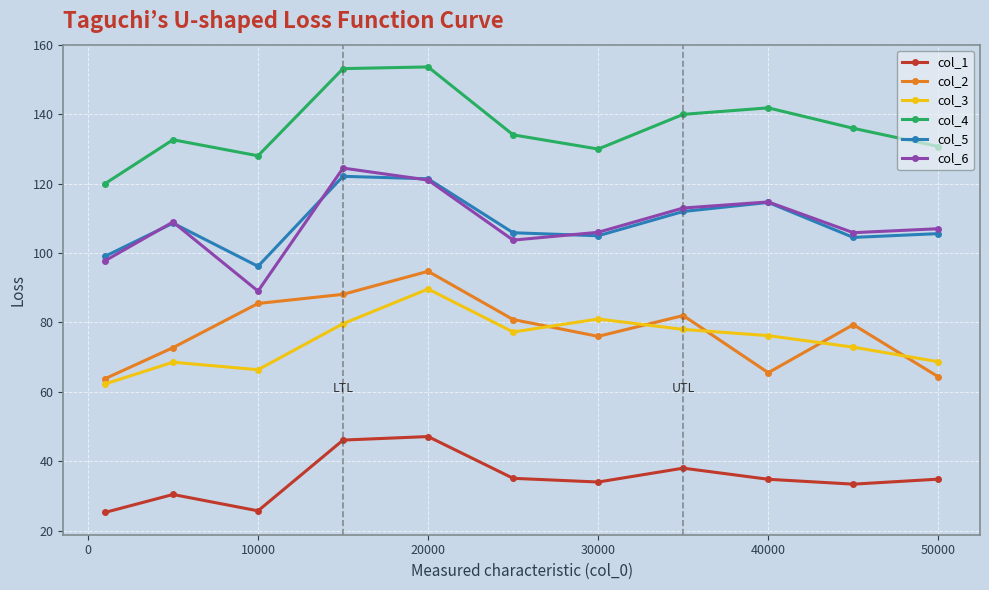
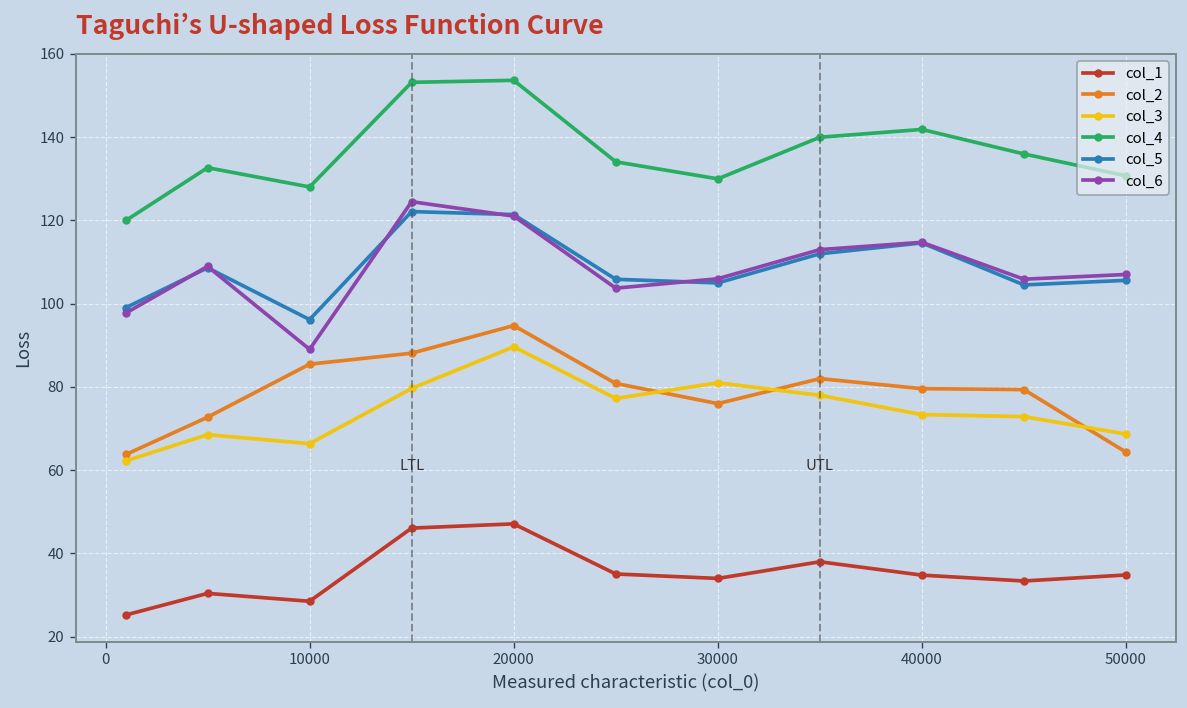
col_1, 10000: 26 -> 29
col_2, 40000: 66 -> 80
col_3, 40000: 76 -> 73
